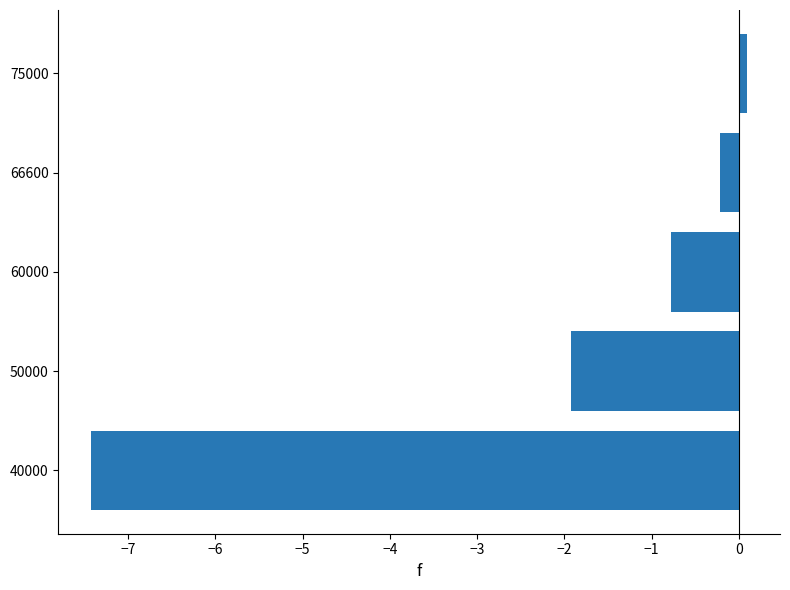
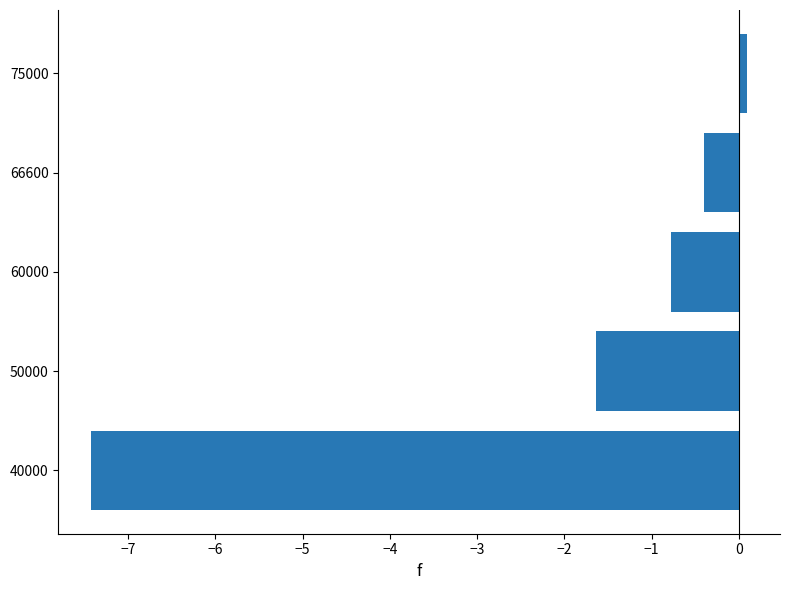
66600: -0.2 -> -0.4
50000: -1.9 -> -1.6
